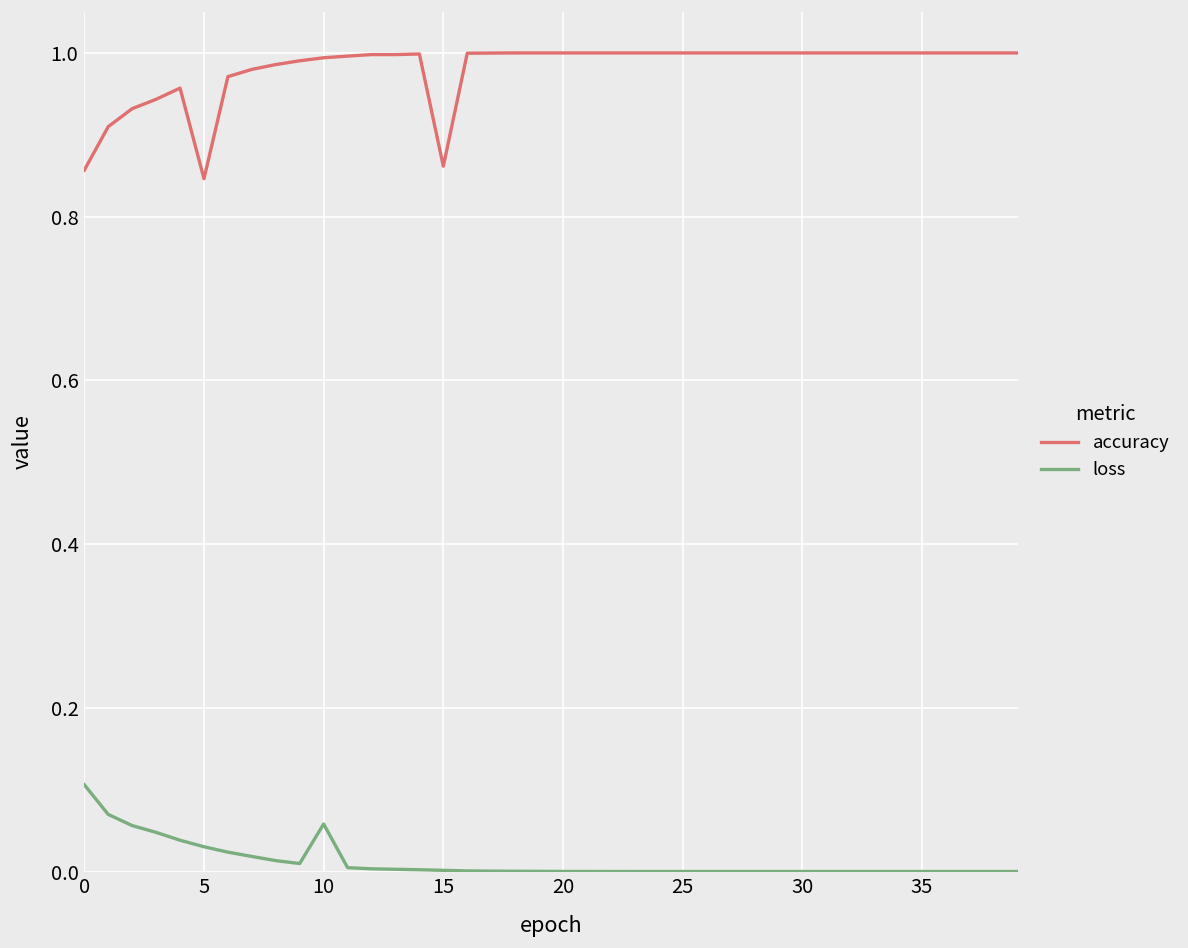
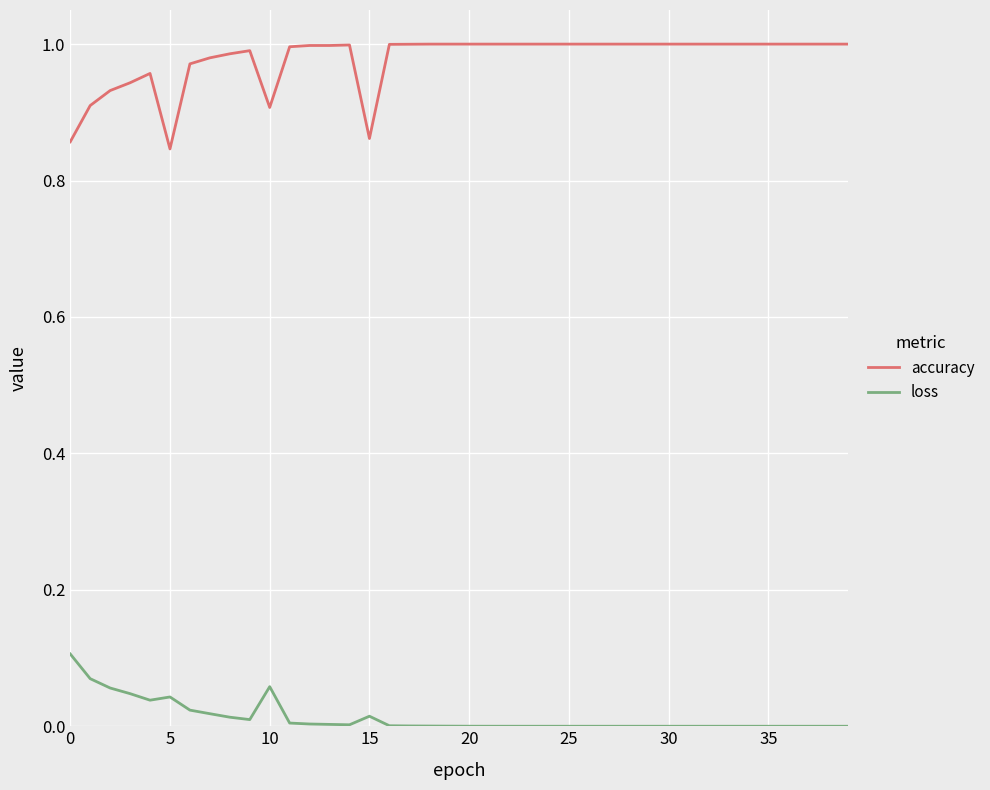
loss, 5: 0.03 -> 0.04
accuracy, 10: 0.99 -> 0.91
loss, 15: 0.00 -> 0.01
